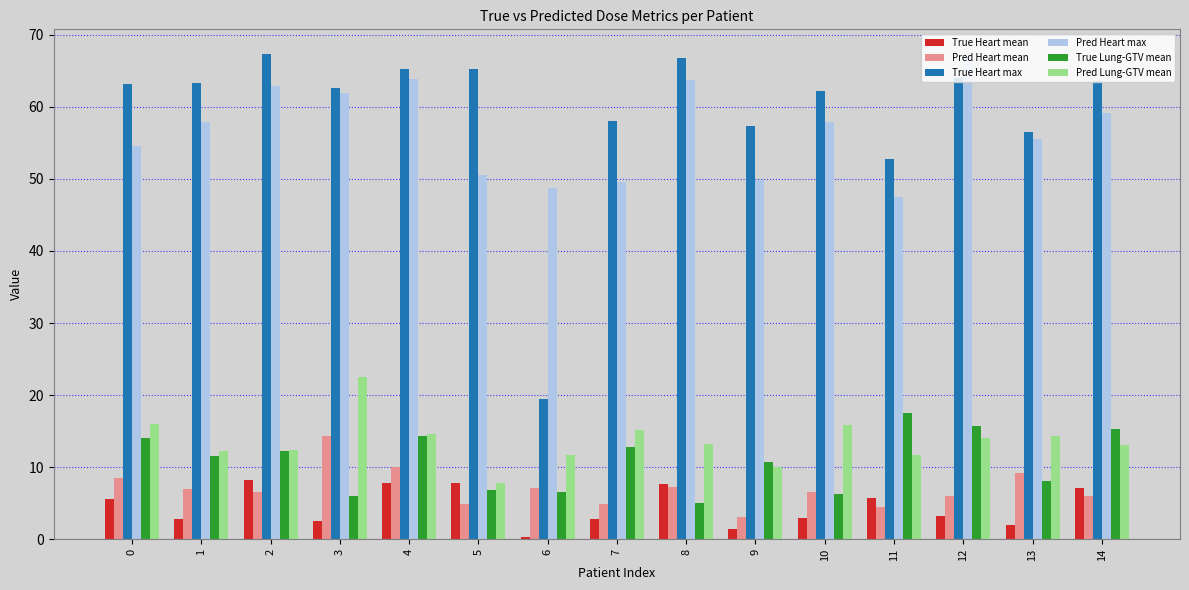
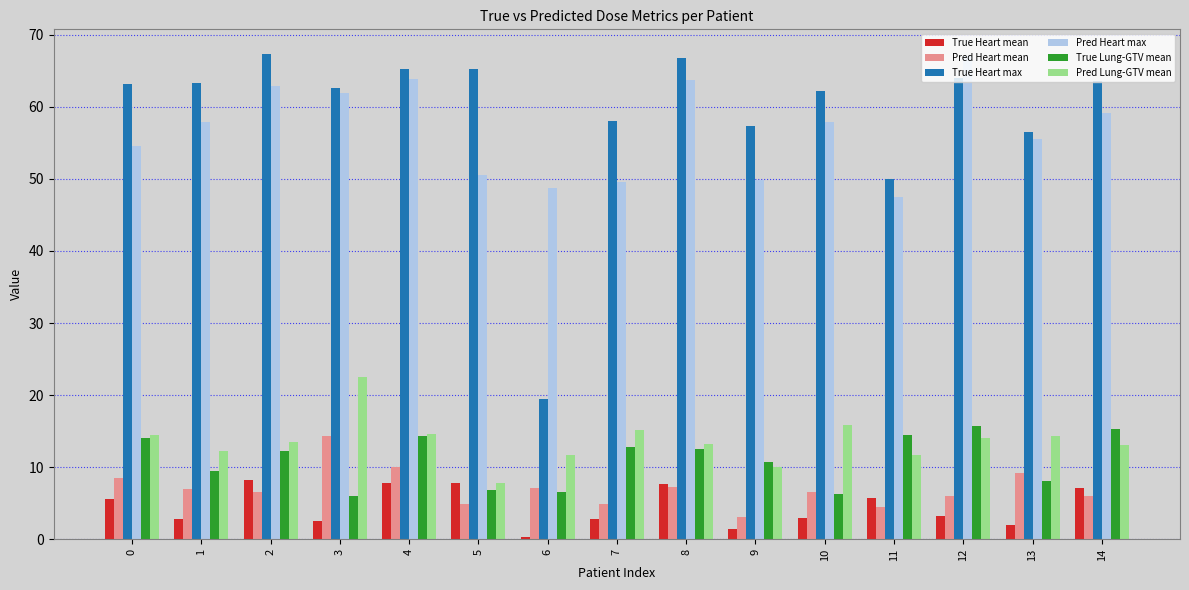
Pred Lung-GTV mean, 0: 16 -> 14
True Lung-GTV mean, 1: 11 -> 9
Pred Lung-GTV mean, 2: 12 -> 13
True Lung-GTV mean, 8: 5 -> 13
True Heart max, 11: 53 -> 50
True Lung-GTV mean, 11: 18 -> 14
